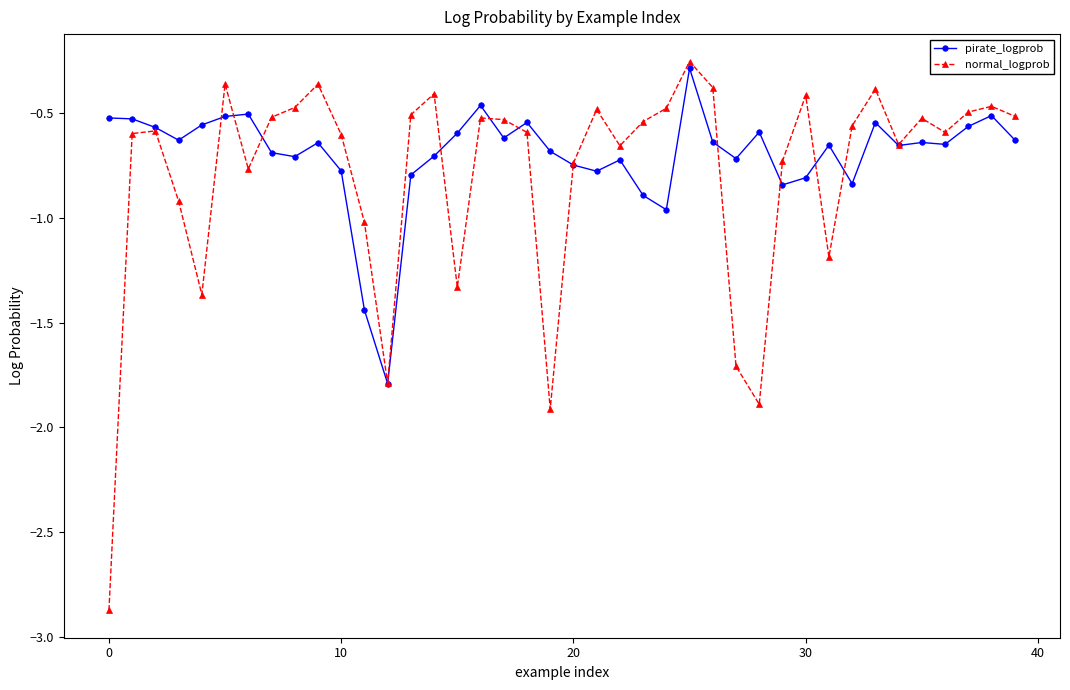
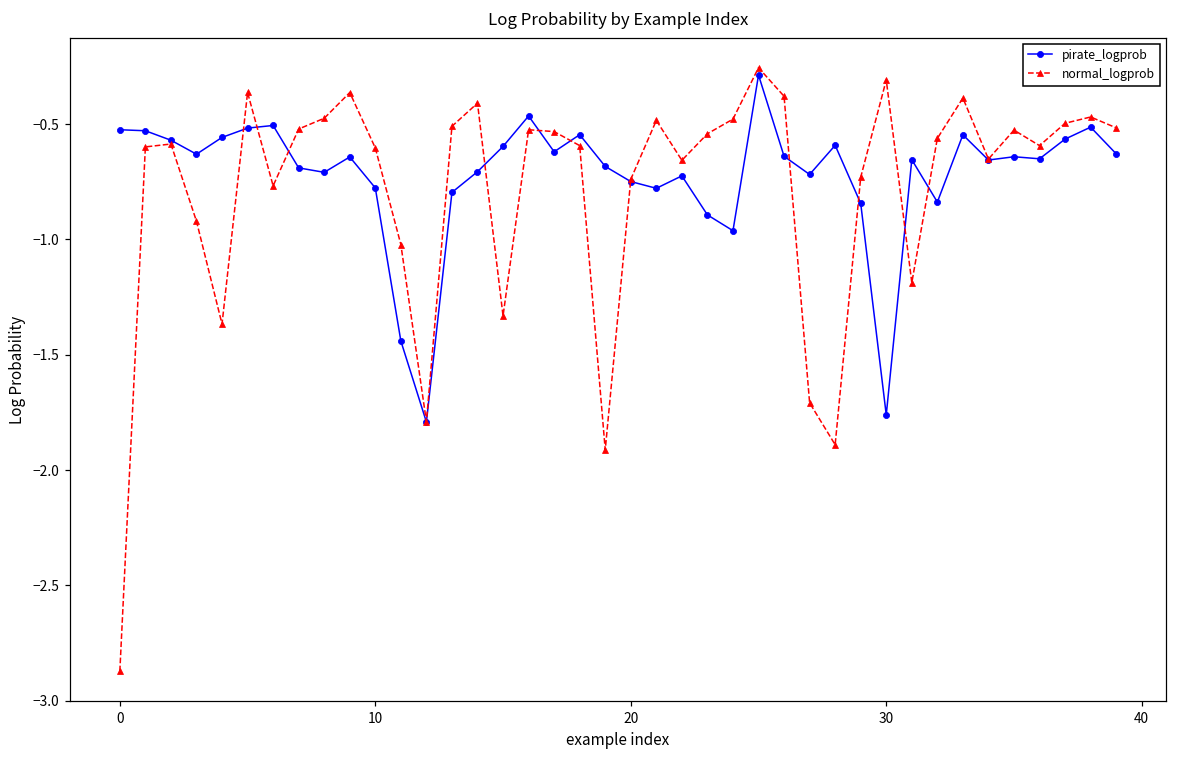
pirate_logprob, 30: -0.81 -> -1.76
normal_logprob, 30: -0.42 -> -0.31
